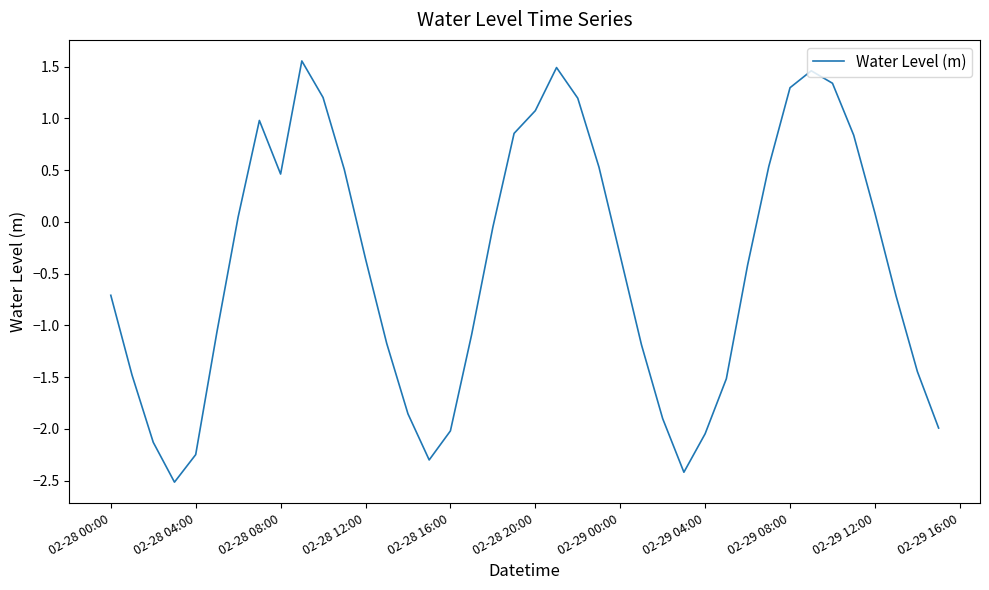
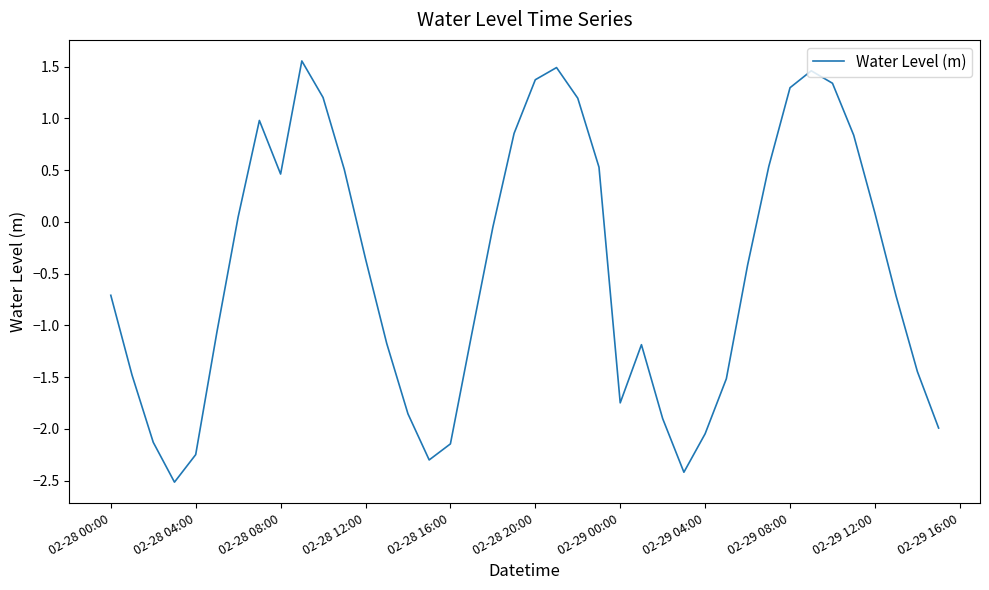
02-28 16:00: -2.02 -> -2.14
02-28 20:00: 1.07 -> 1.37
02-29 00:00: -0.33 -> -1.75
